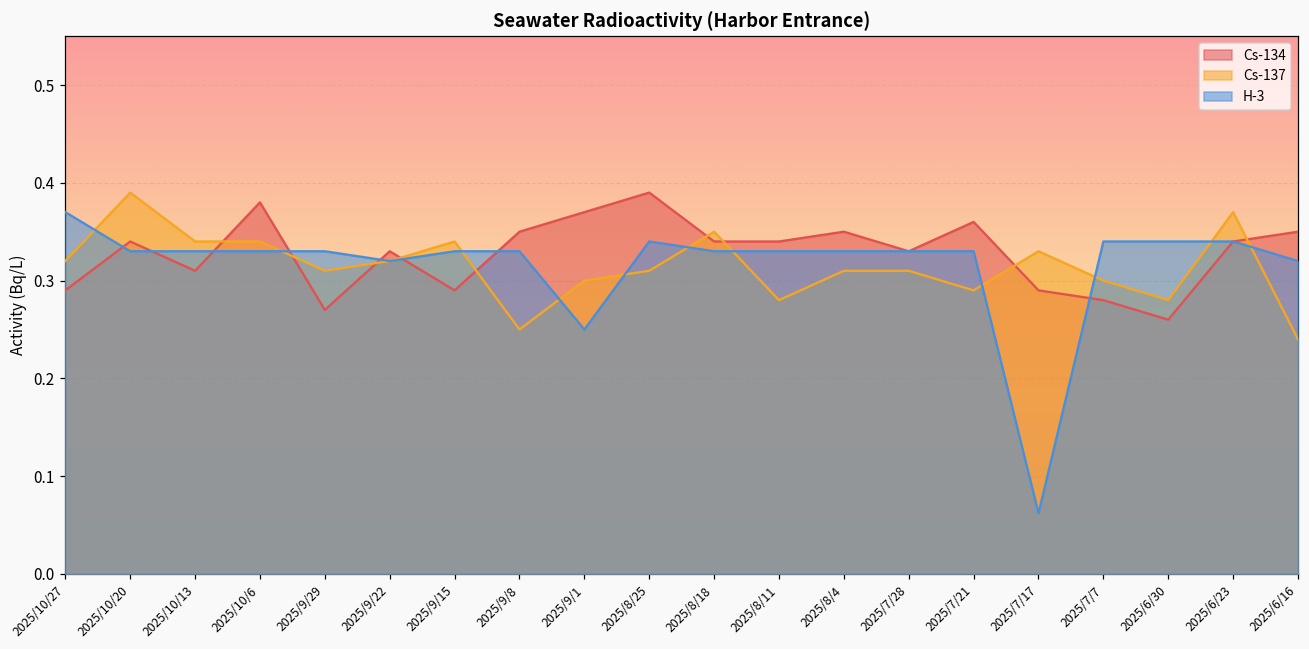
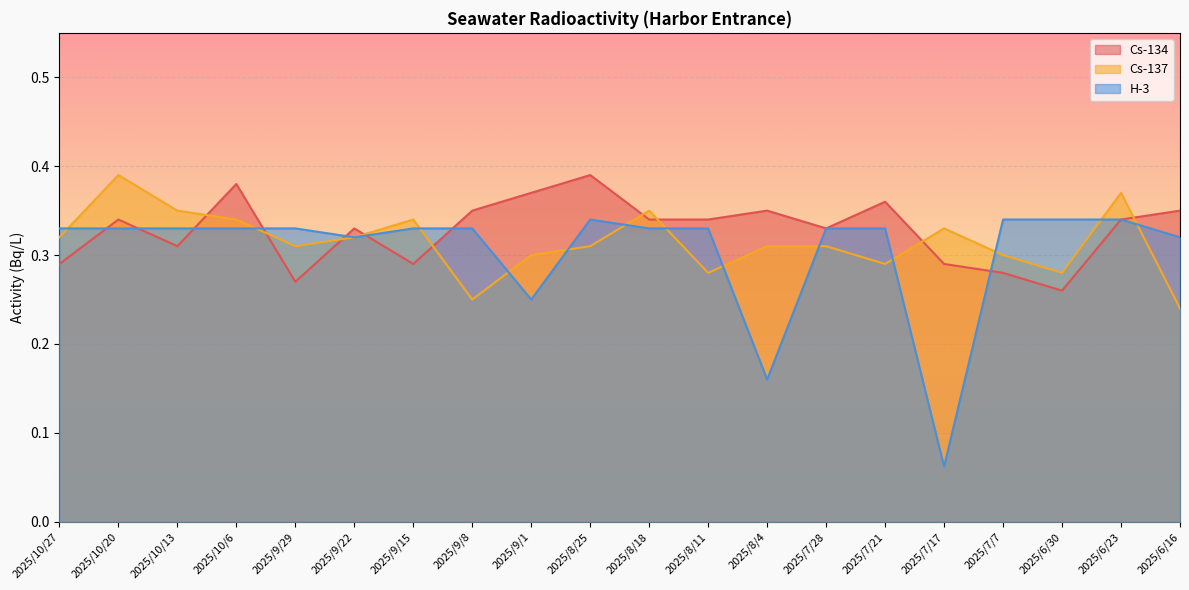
H-3, 2025/10/27: 0.37 -> 0.33
Cs-137, 2025/10/13: 0.34 -> 0.35
H-3, 2025/8/4: 0.33 -> 0.16
